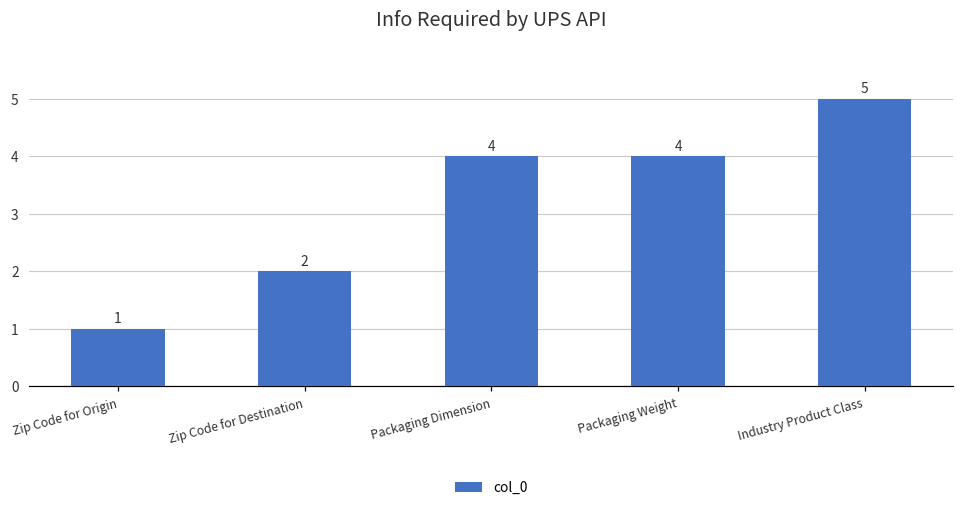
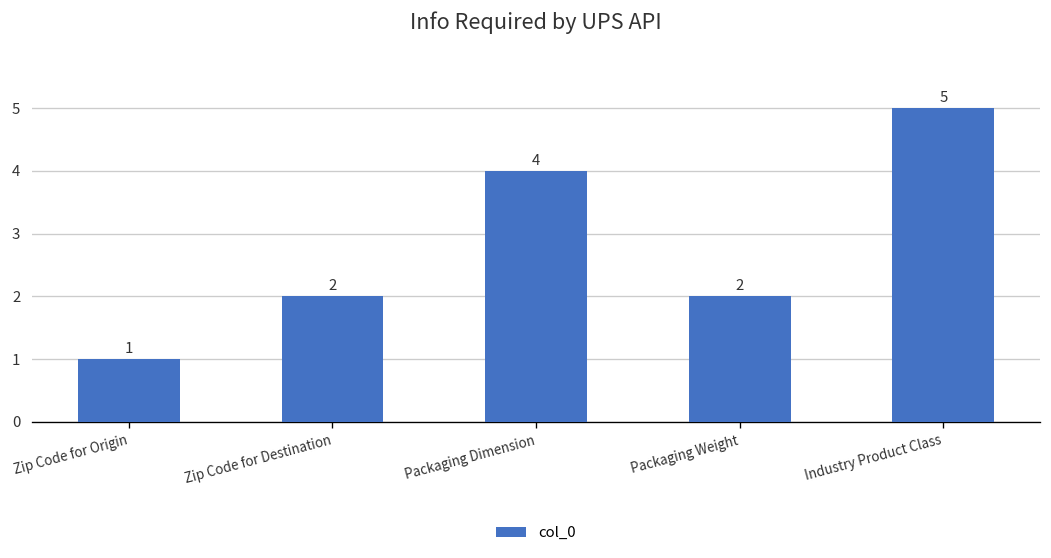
Packaging Weight: 4 -> 2
